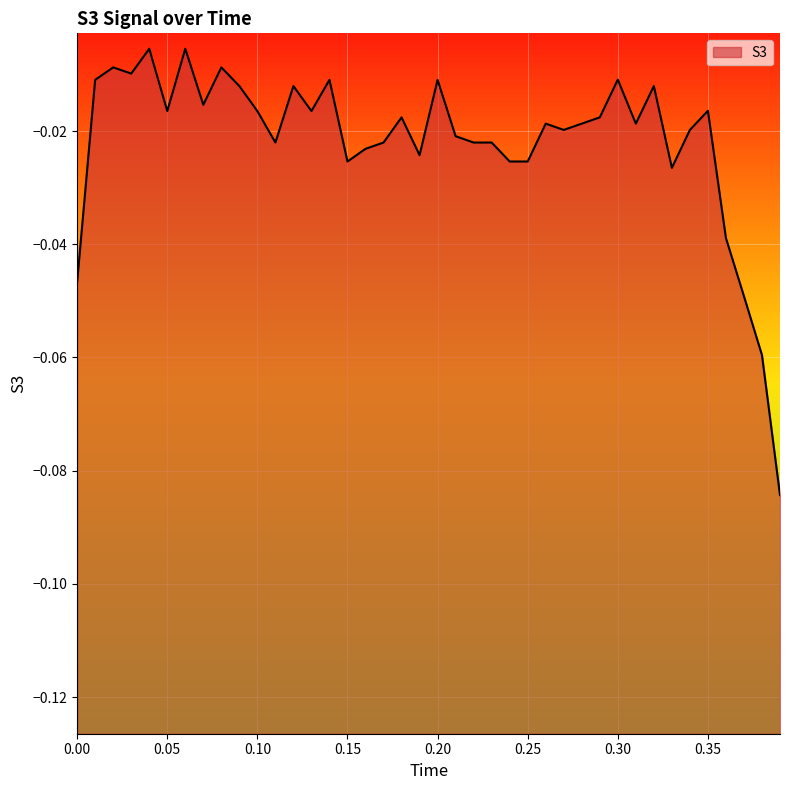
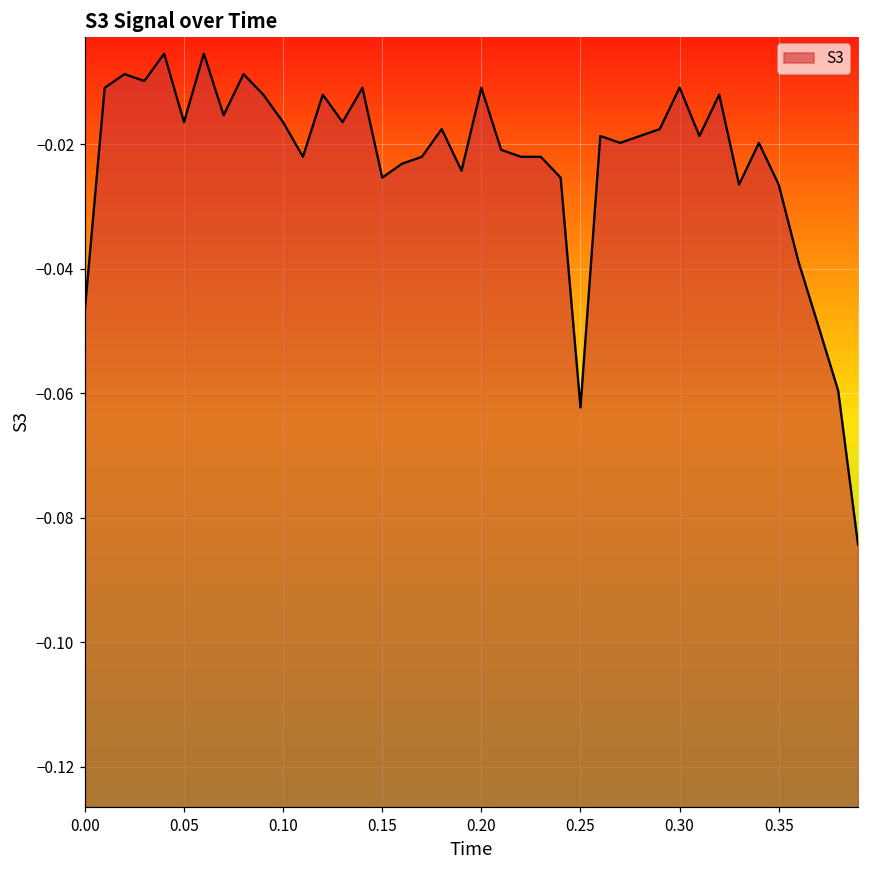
0.25: -0.025 -> -0.062
0.35: -0.016 -> -0.026
